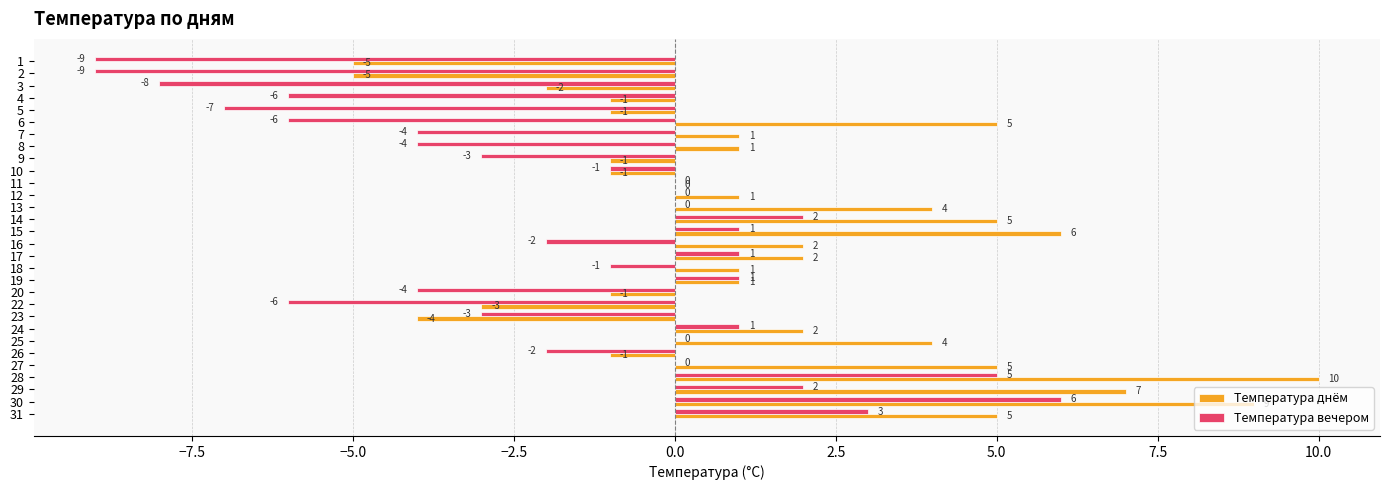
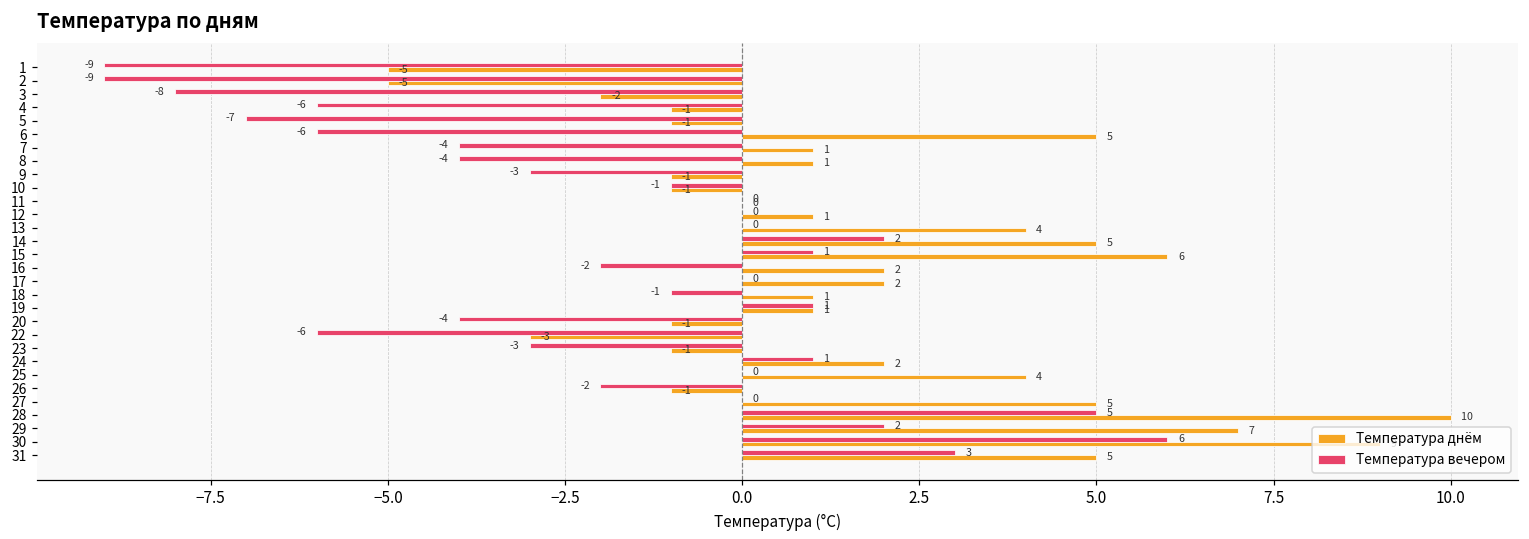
Температура вечером, 17: 1 -> 0
Температура днём, 23: -4 -> -1
